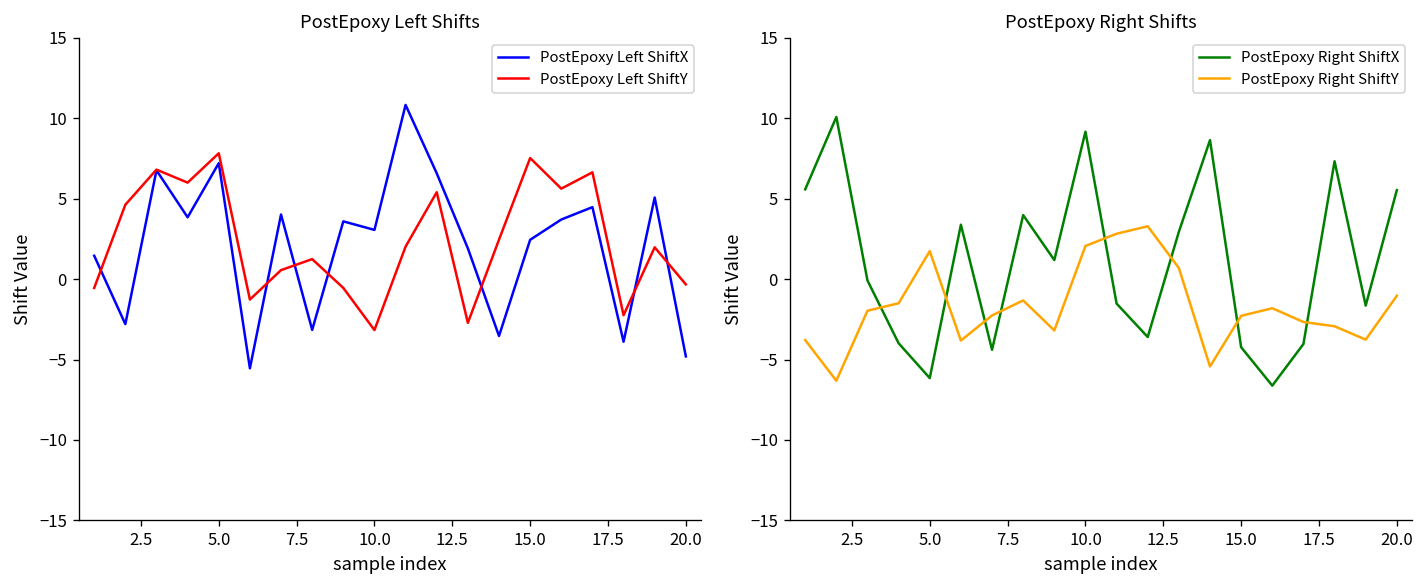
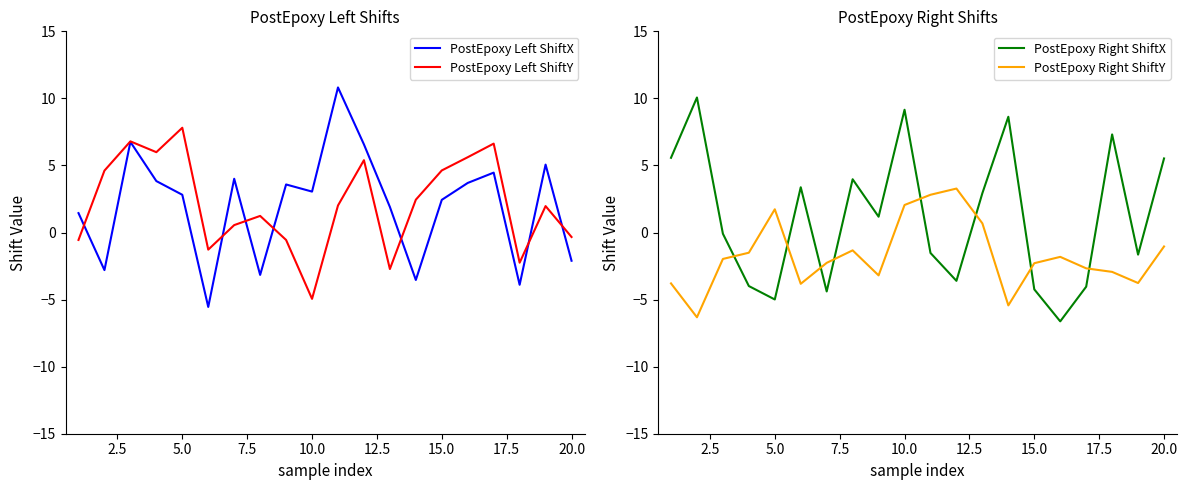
PostEpoxy Left Shifts, PostEpoxy Left ShiftX, 5.0: 7.2 -> 2.8
PostEpoxy Left Shifts, PostEpoxy Left ShiftY, 10.0: -3.2 -> -4.9
PostEpoxy Left Shifts, PostEpoxy Left ShiftY, 15.0: 7.5 -> 4.6
PostEpoxy Left Shifts, PostEpoxy Left ShiftX, 20.0: -4.8 -> -2.1
PostEpoxy Right Shifts, PostEpoxy Right ShiftX, 5.0: -6.2 -> -5.0
